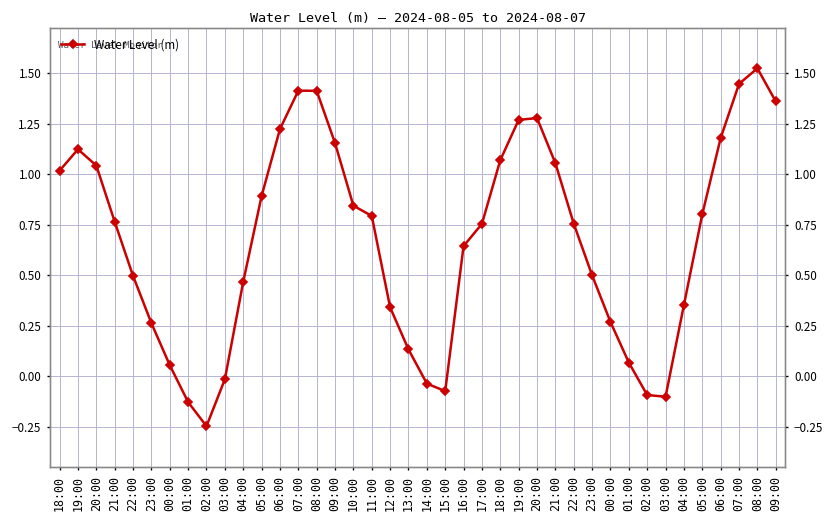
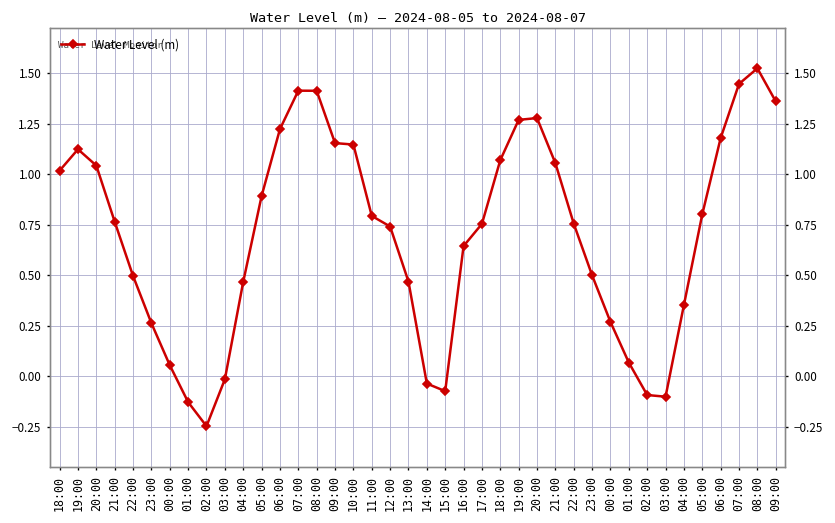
10:00: 0.84 -> 1.15
12:00: 0.34 -> 0.74
13:00: 0.13 -> 0.47
